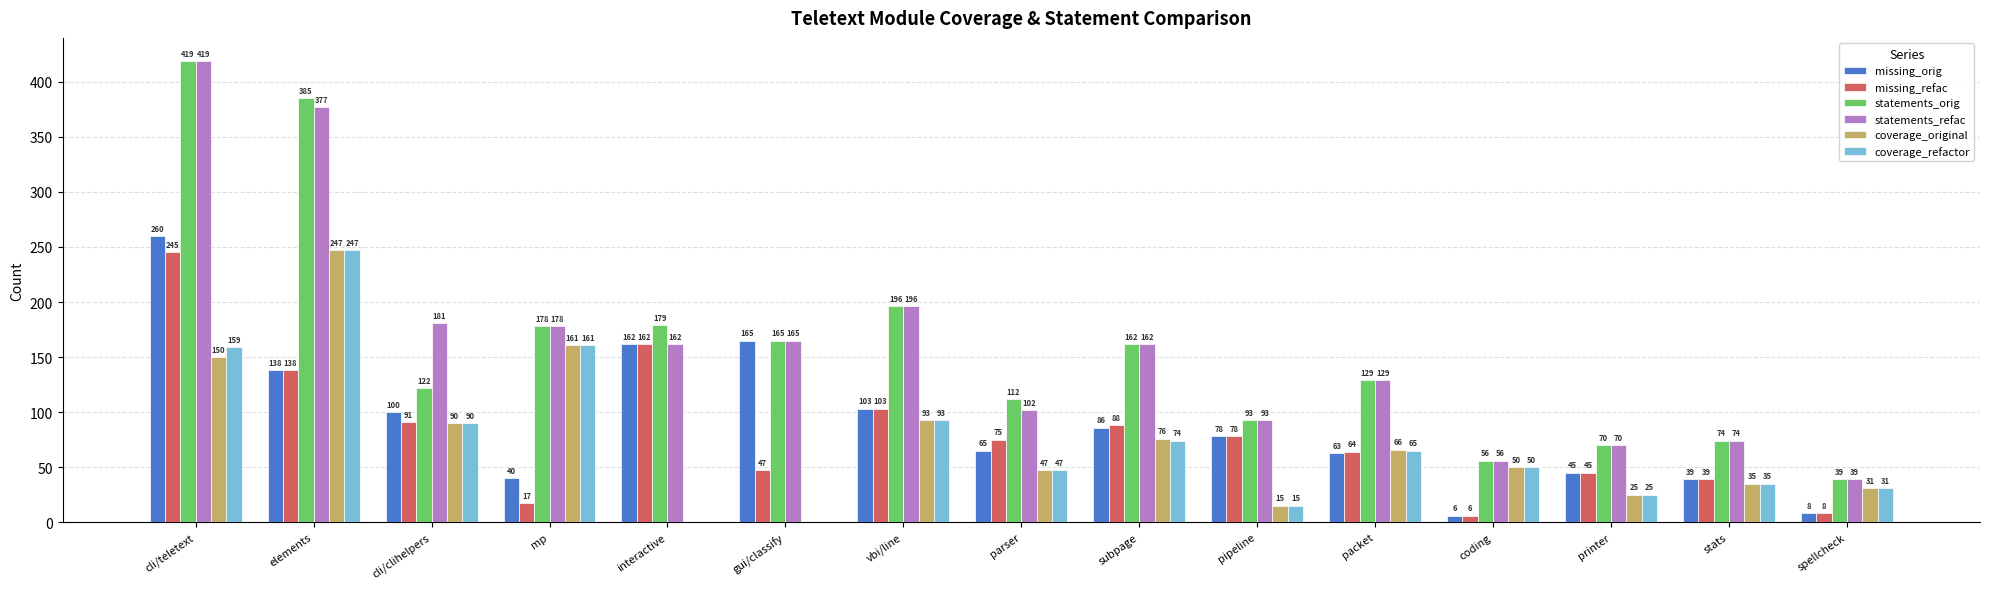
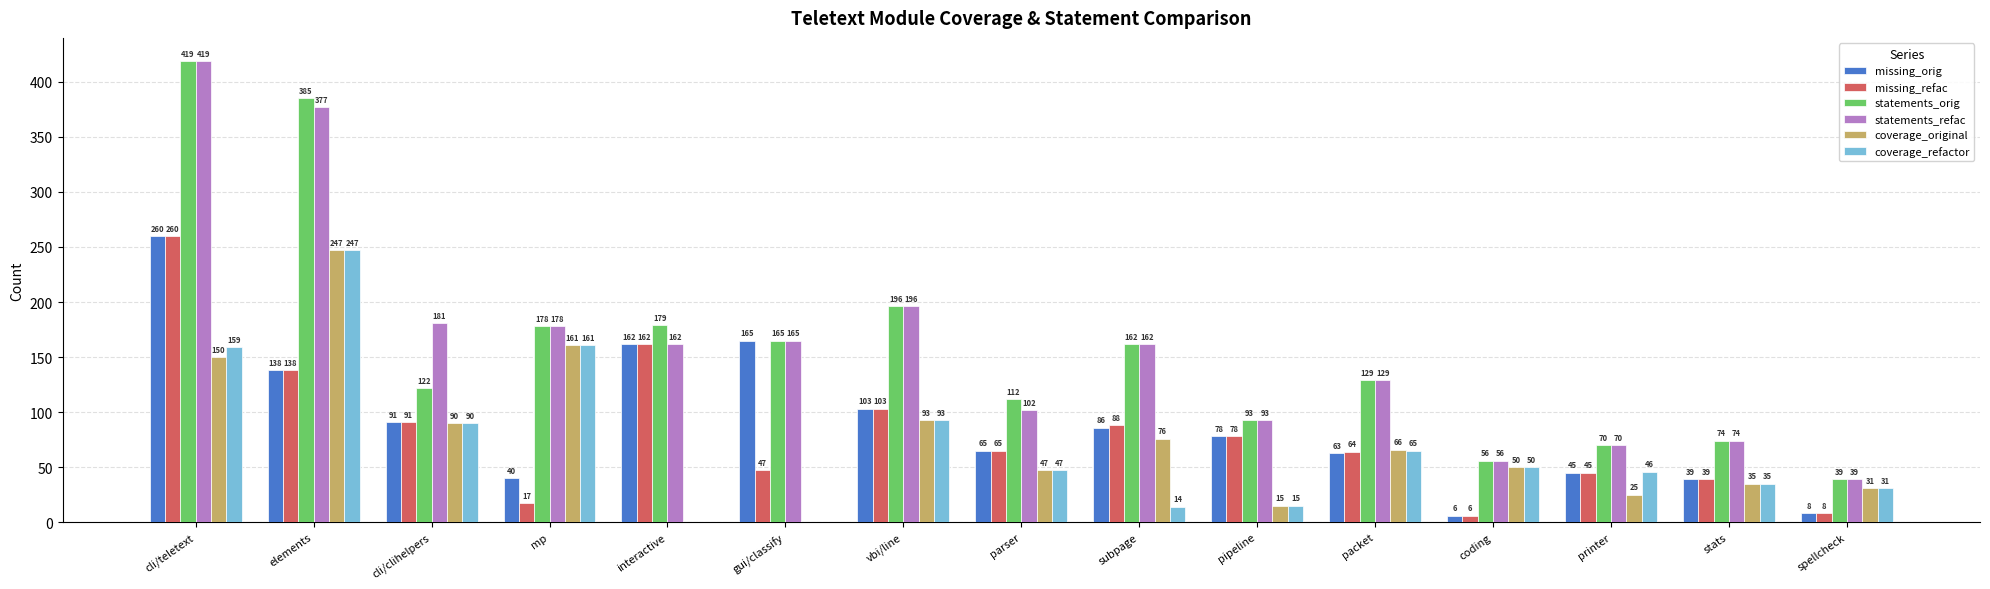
missing_refac, cli/teletext: 245 -> 260
missing_orig, cli/clihelpers: 100 -> 91
missing_refac, parser: 75 -> 65
coverage_refactor, subpage: 74 -> 14
coverage_refactor, printer: 25 -> 46
